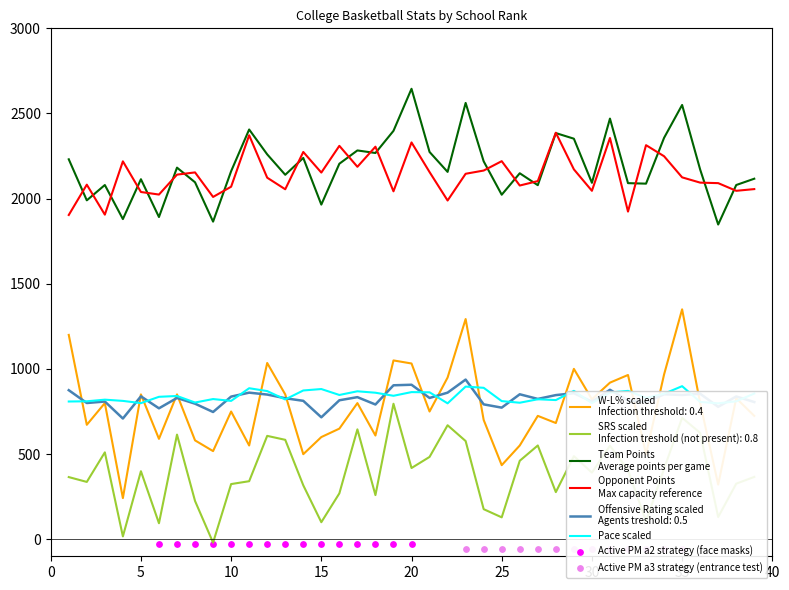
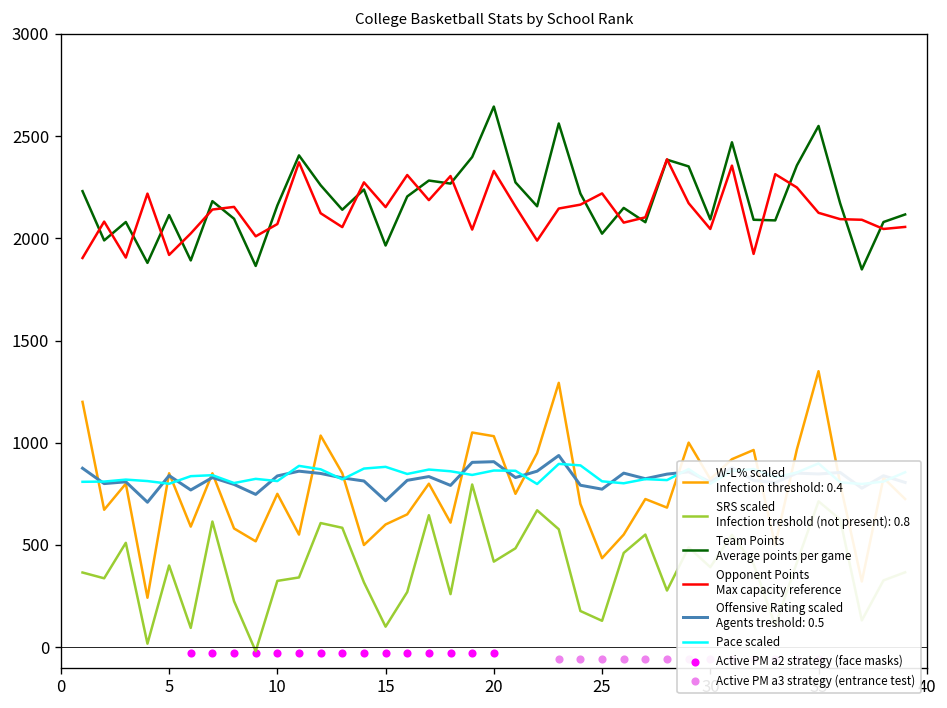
Opponent Points Max capacity reference, 5: 2040 -> 1920
